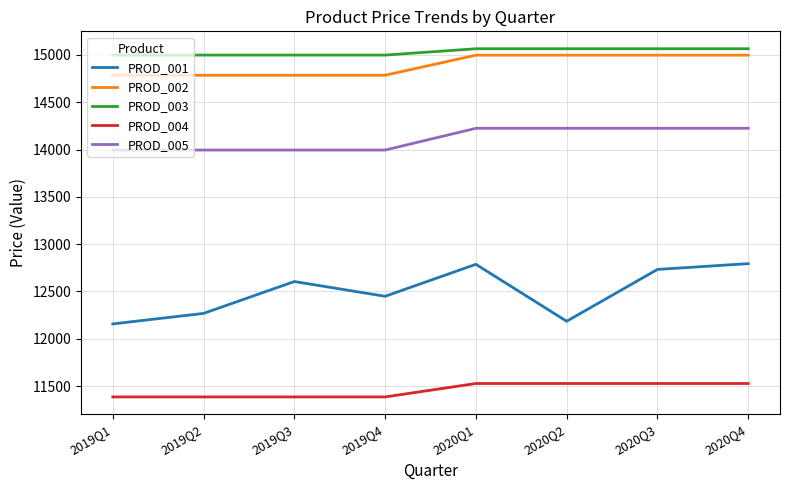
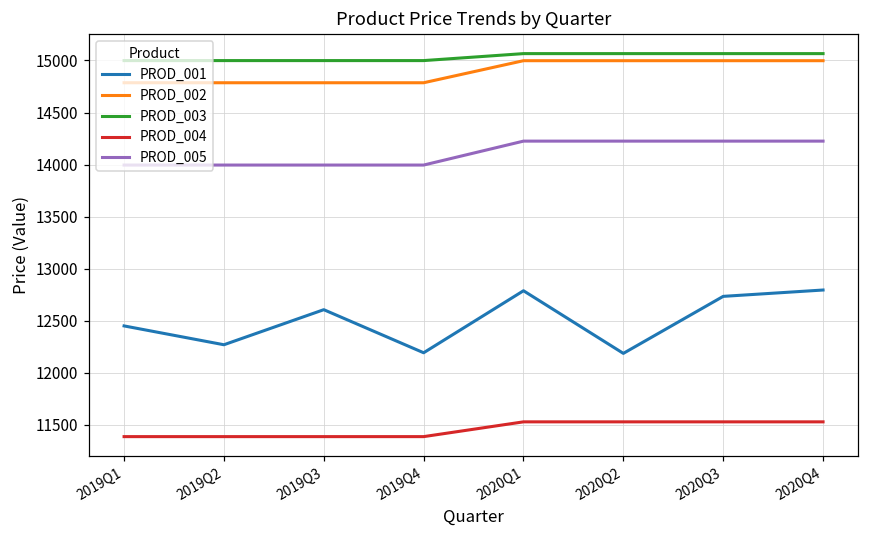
PROD_001, 2019Q1: 12200 -> 12400
PROD_001, 2019Q4: 12400 -> 12200
